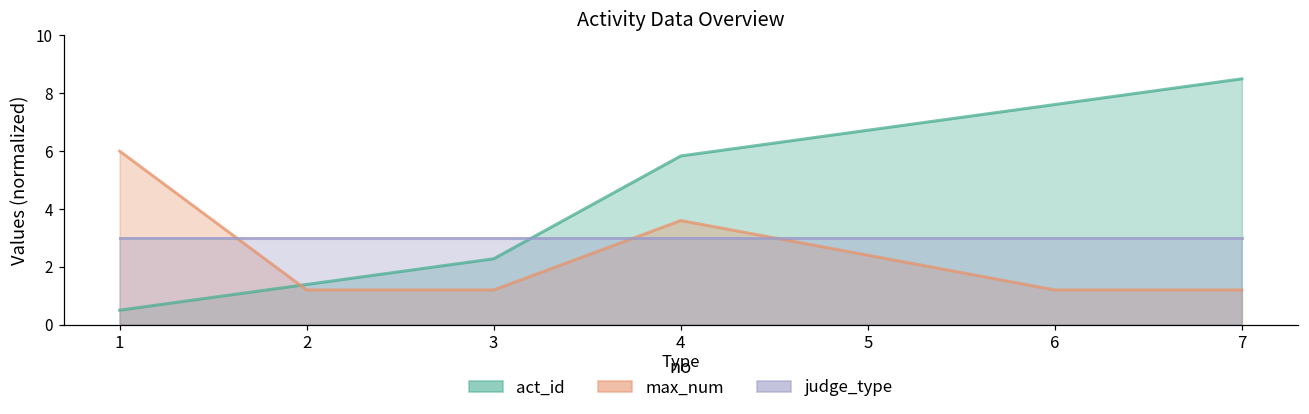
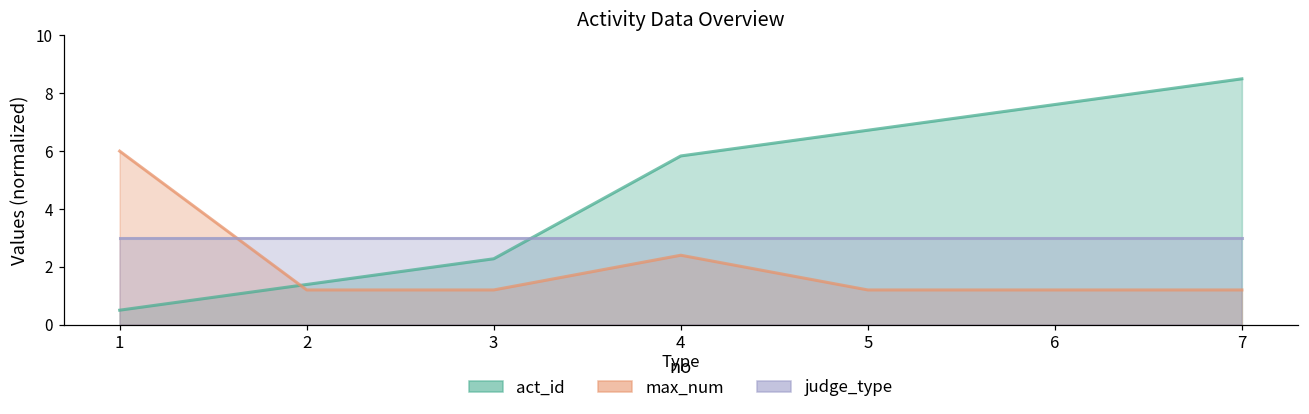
max_num, 4: 3.6 -> 2.4
max_num, 5: 2.4 -> 1.2
